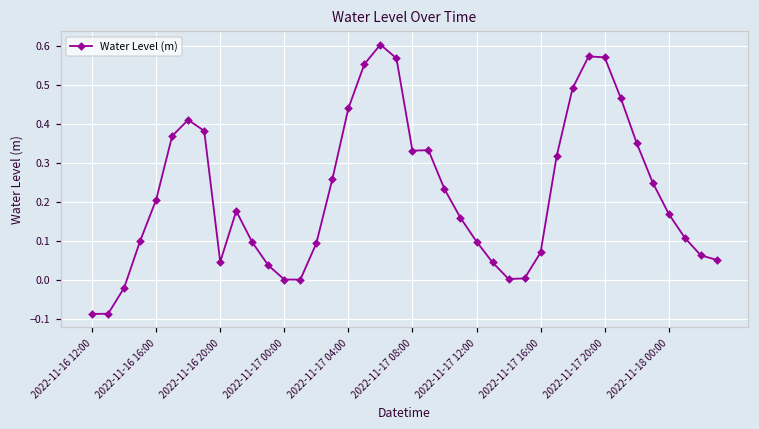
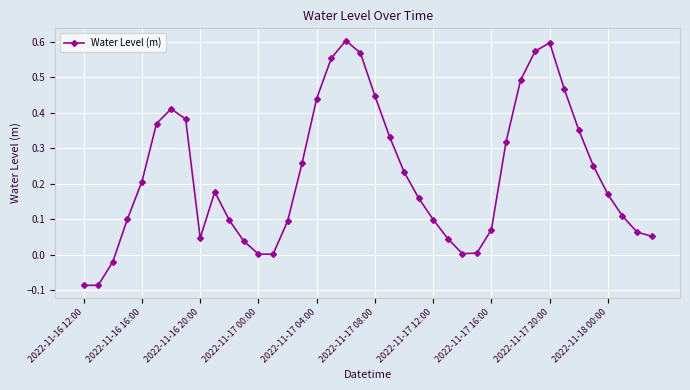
2022-11-17 08:00: 0.33 -> 0.45
2022-11-17 20:00: 0.57 -> 0.60
